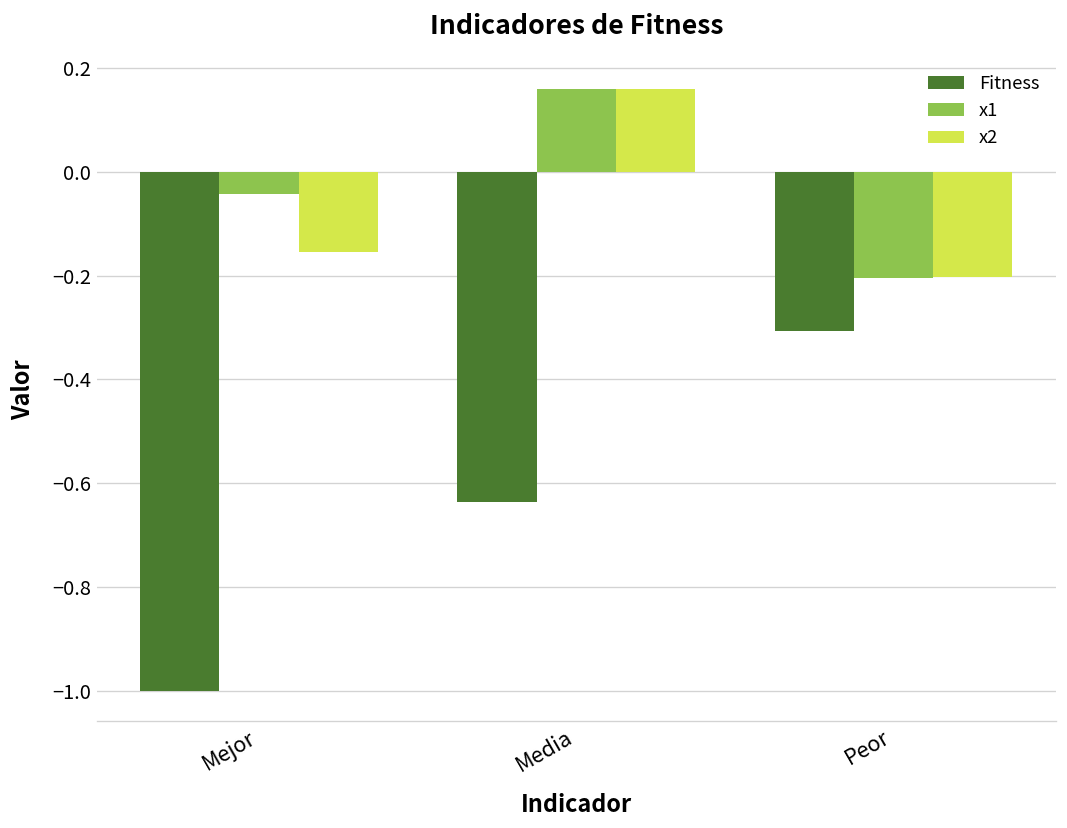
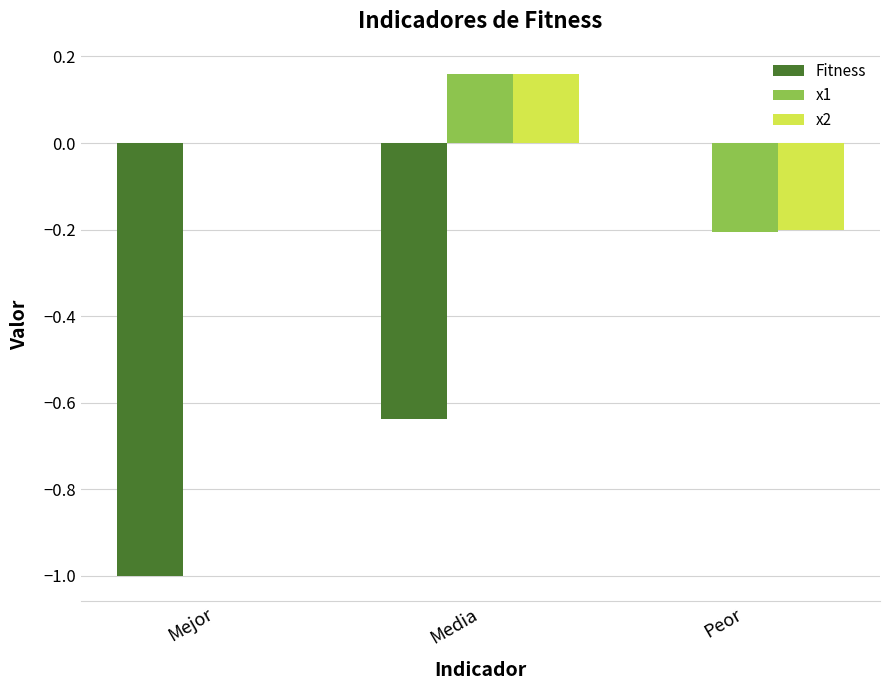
x1, Mejor: -0.04 -> 0.00
x2, Mejor: -0.16 -> 0.00
Fitness, Peor: -0.31 -> 0.00
